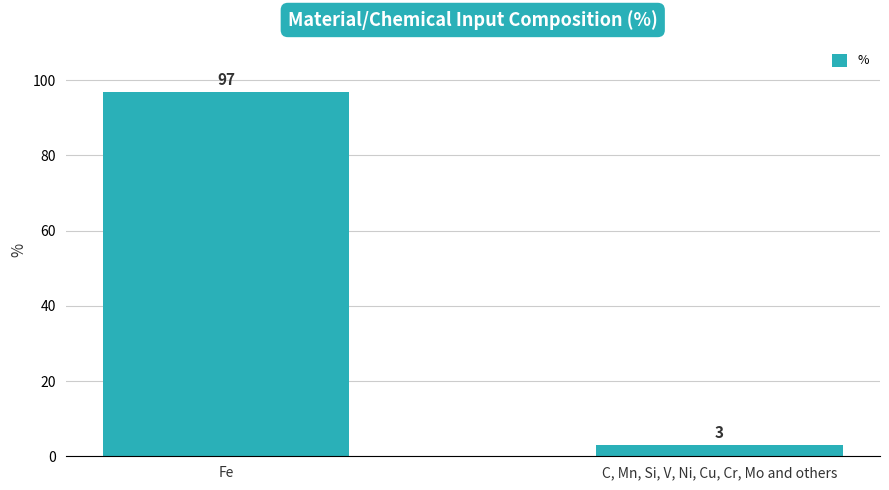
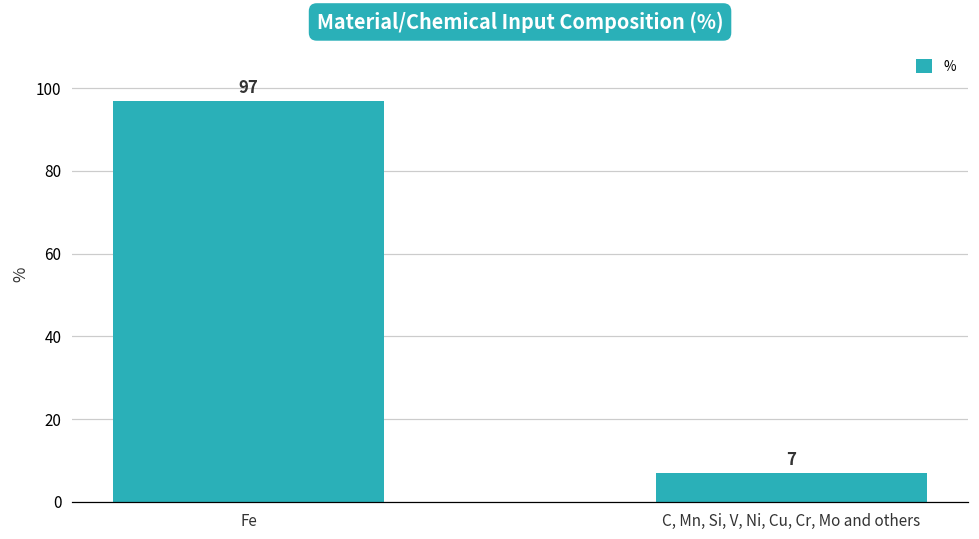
C, Mn, Si, V, Ni, Cu, Cr, Mo and others: 3 -> 7
